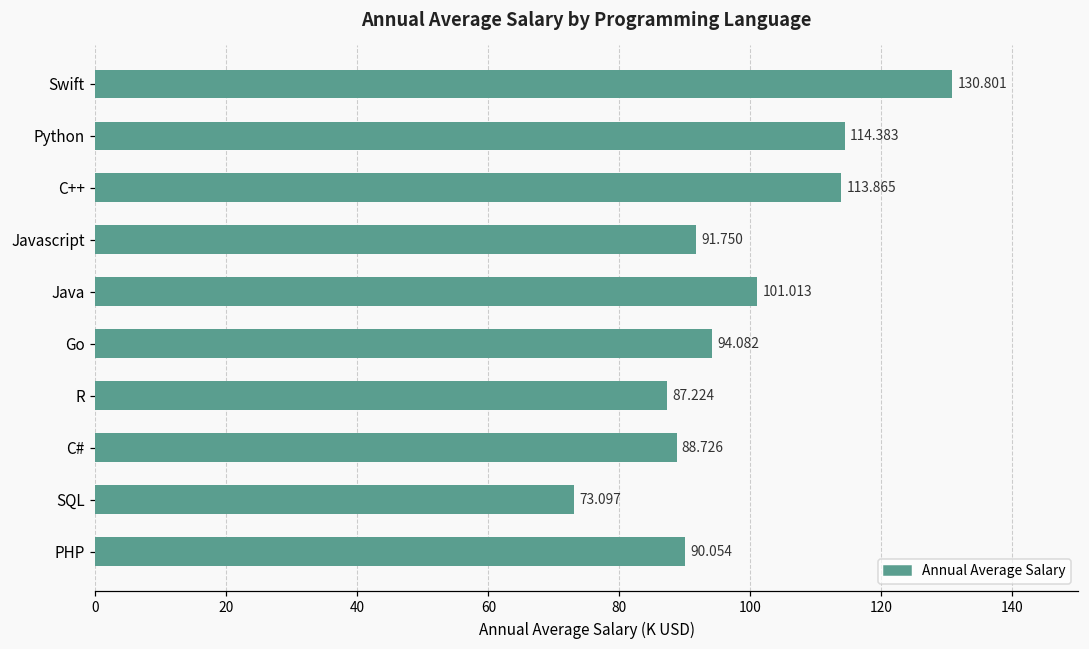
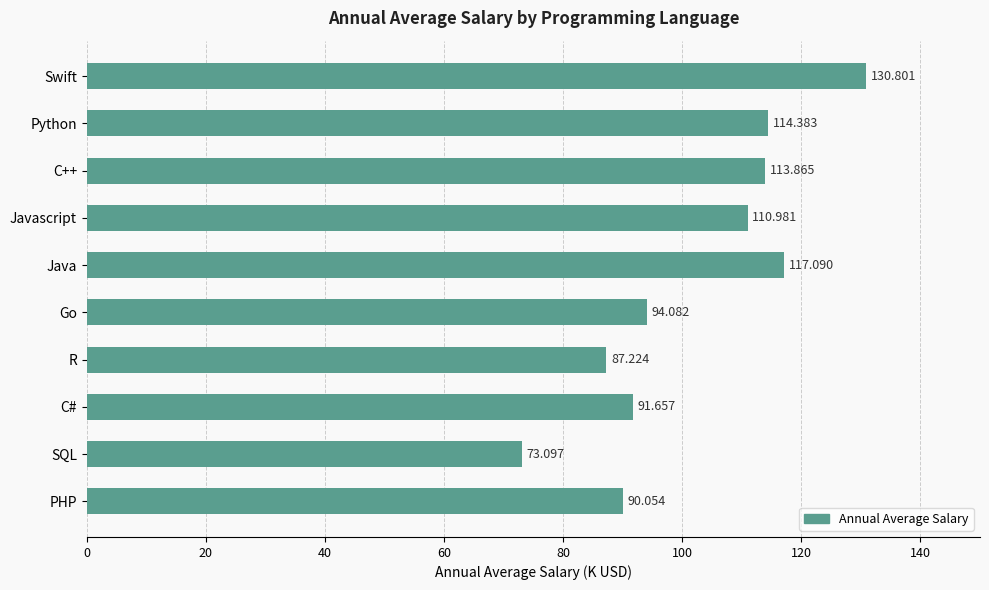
Javascript: 91.750 -> 110.981
Java: 101.013 -> 117.090
C#: 88.726 -> 91.657
